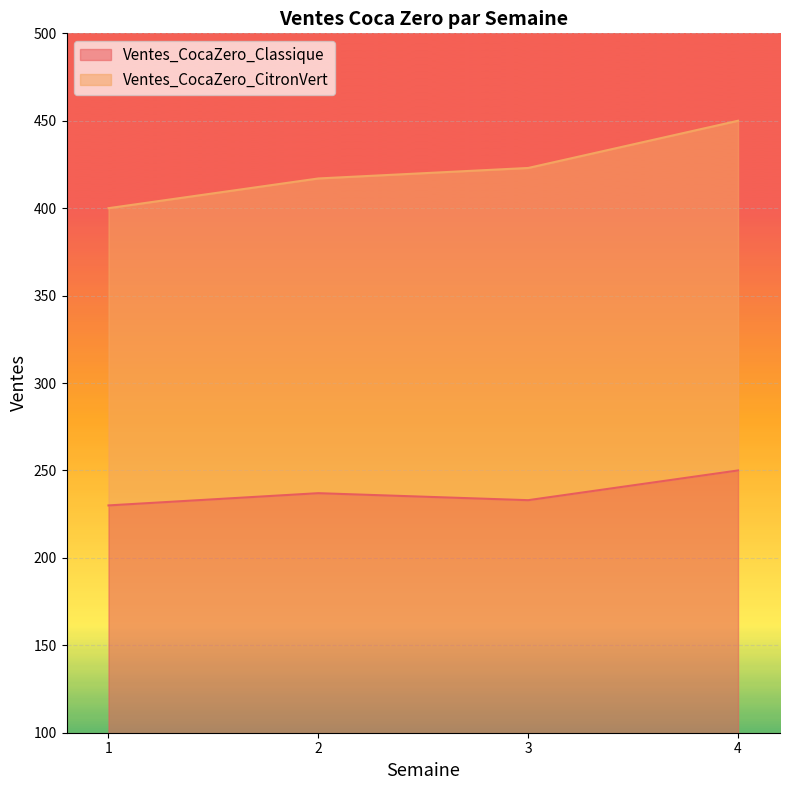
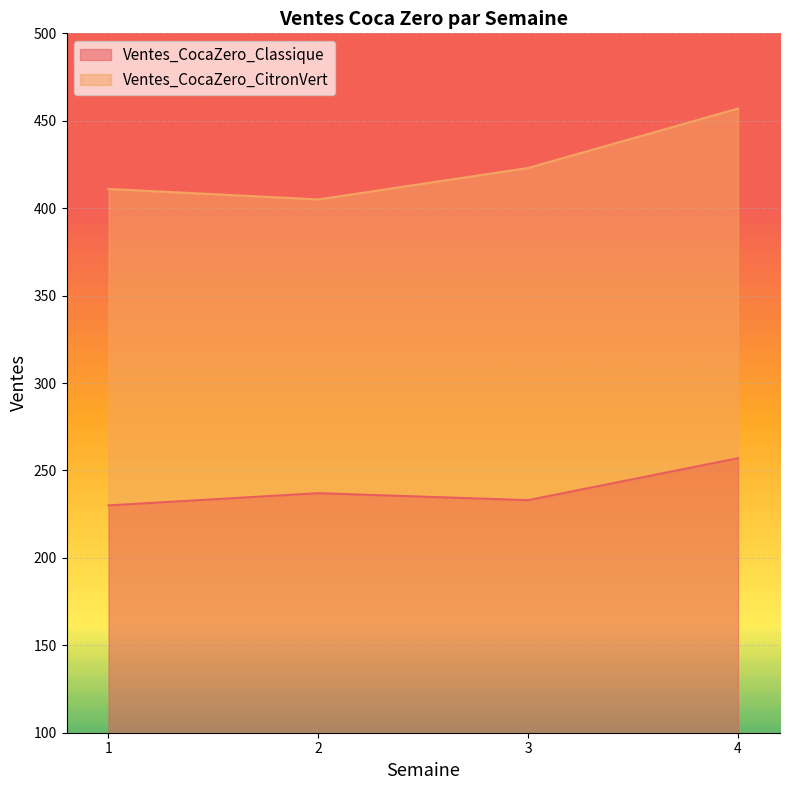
Ventes_CocaZero_CitronVert, 1: 170 -> 181
Ventes_CocaZero_CitronVert, 2: 180 -> 168
Ventes_CocaZero_Classique, 4: 250 -> 257
